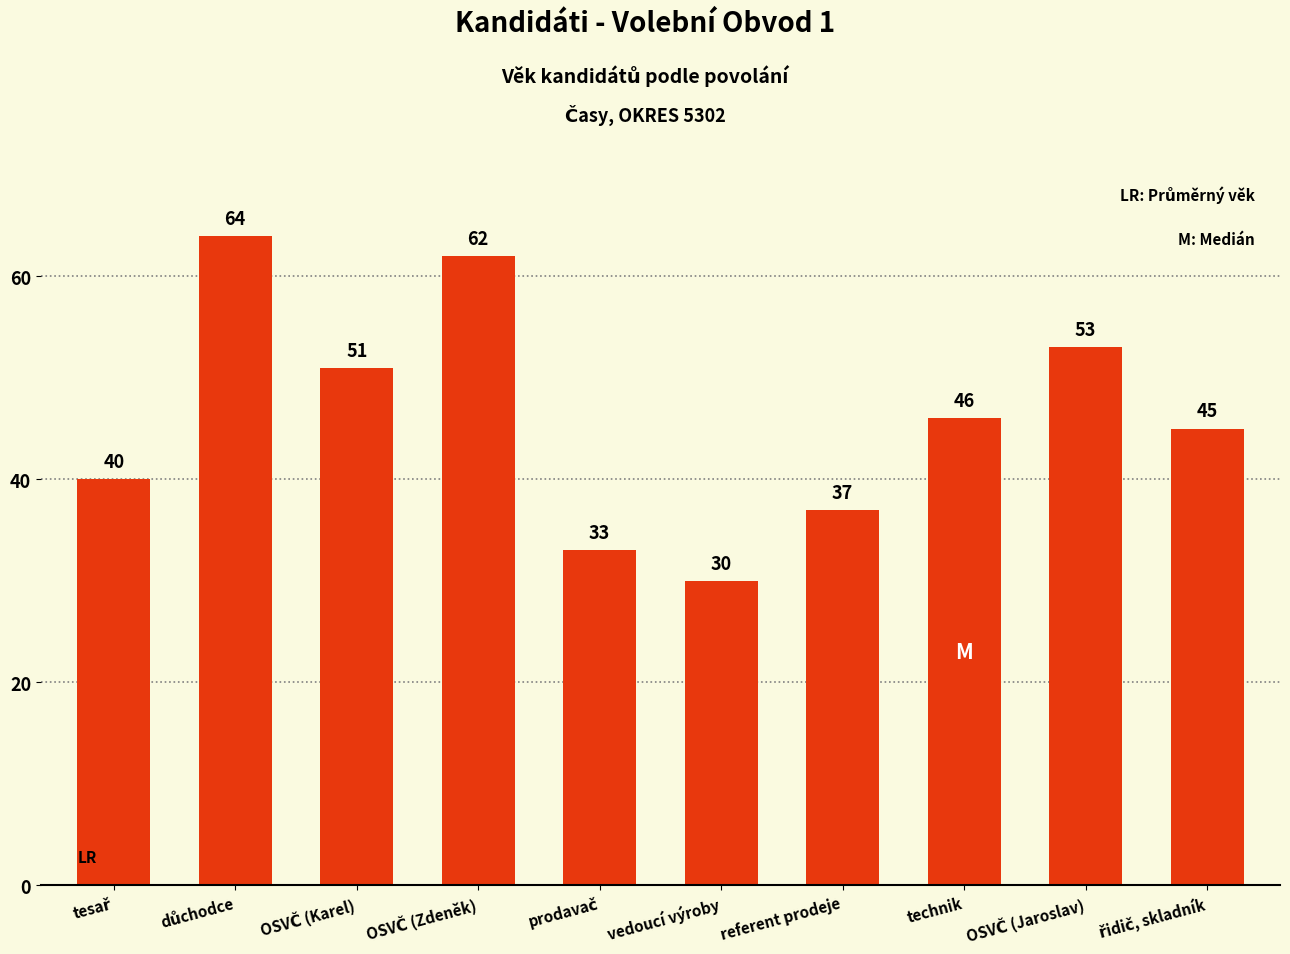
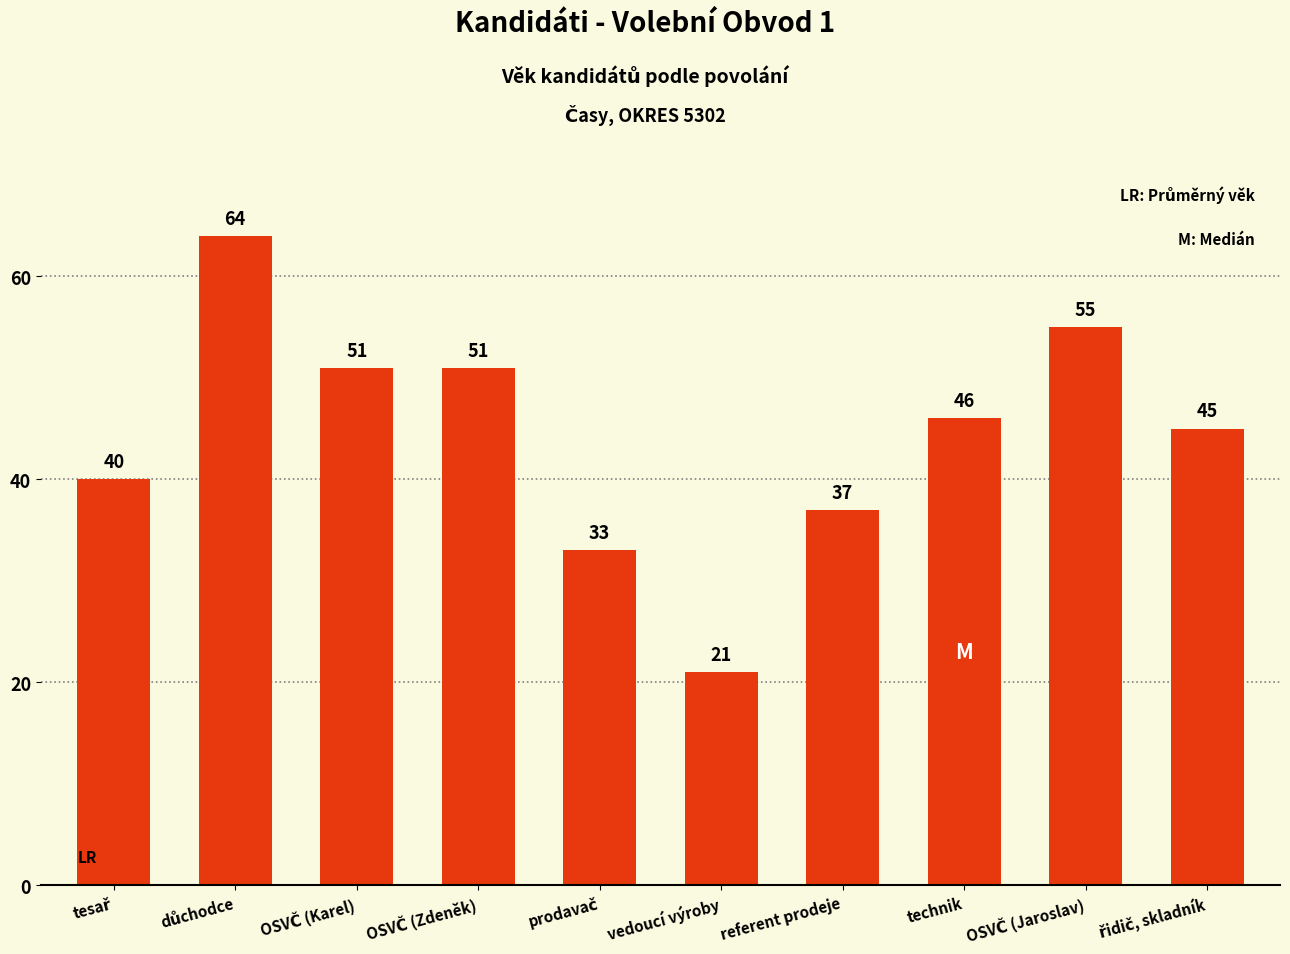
OSVČ (Zdeněk): 62 -> 51
vedoucí výroby: 30 -> 21
OSVČ (Jaroslav): 53 -> 55
